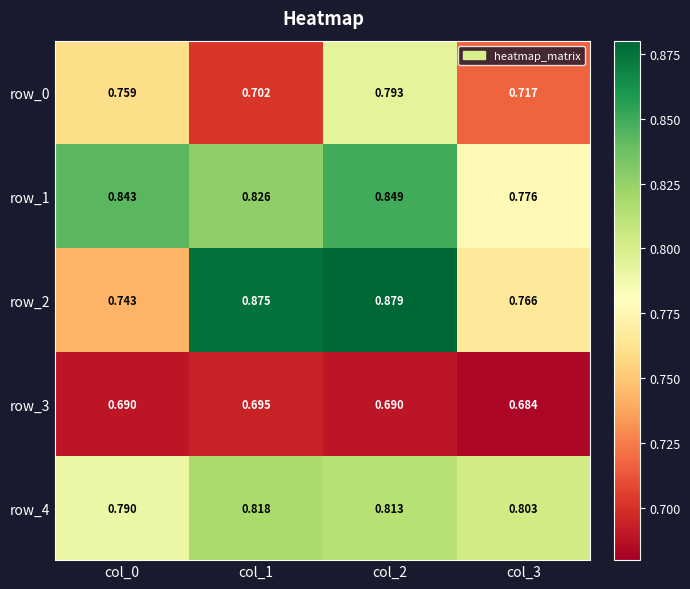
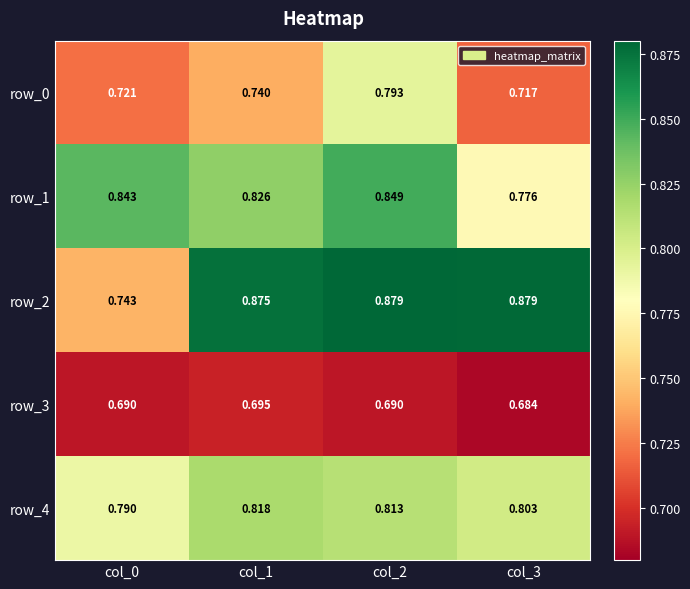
row_0, col_0: 0.759 -> 0.721
row_0, col_1: 0.702 -> 0.740
row_2, col_3: 0.766 -> 0.879
